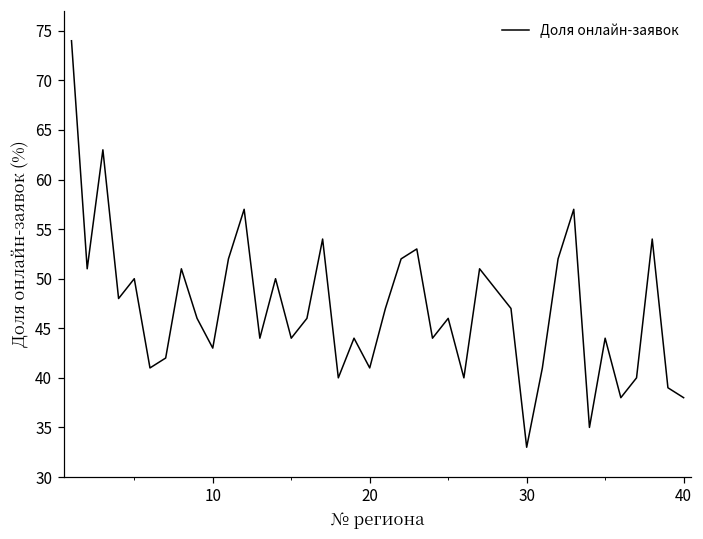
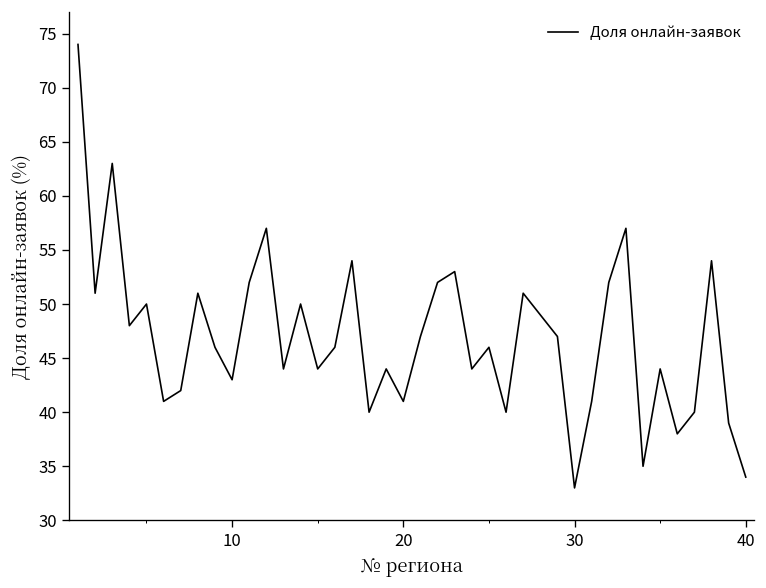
40: 38 -> 34
